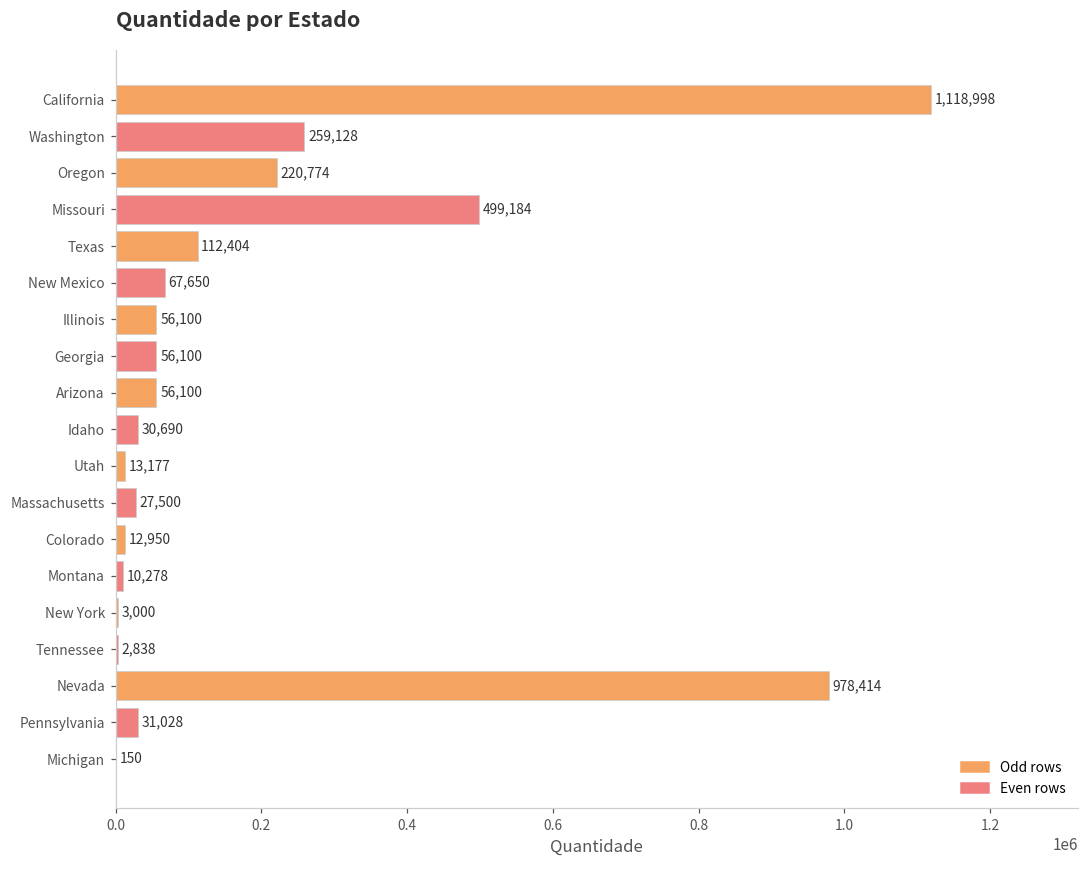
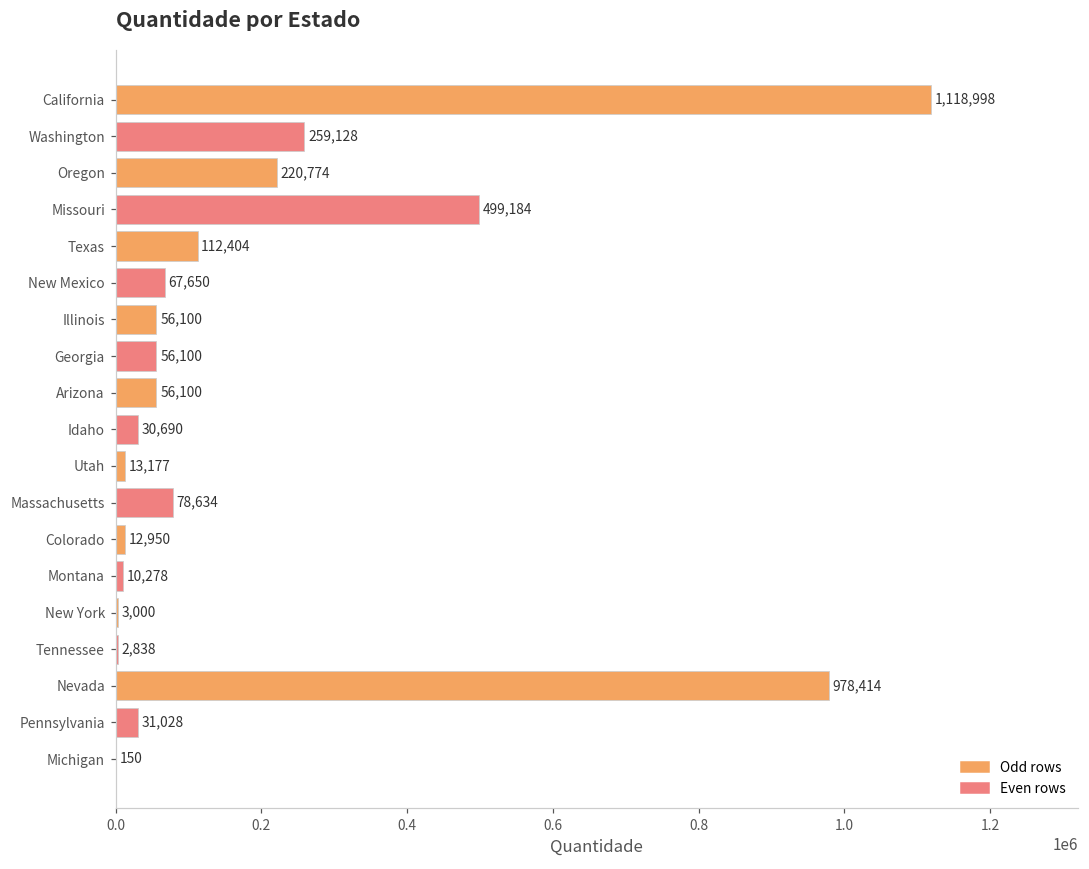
Massachusetts: 27,500 -> 78,634
